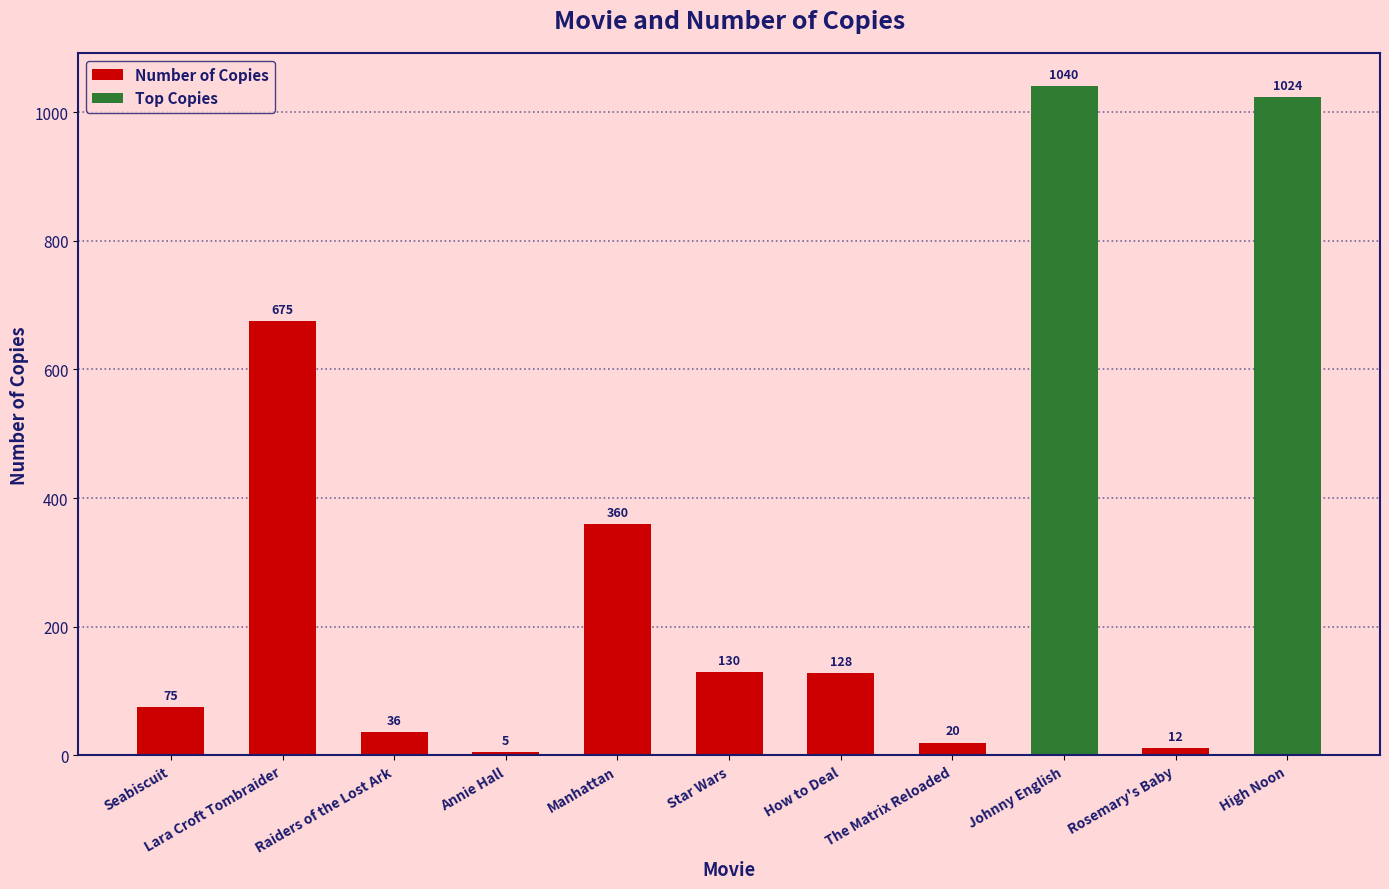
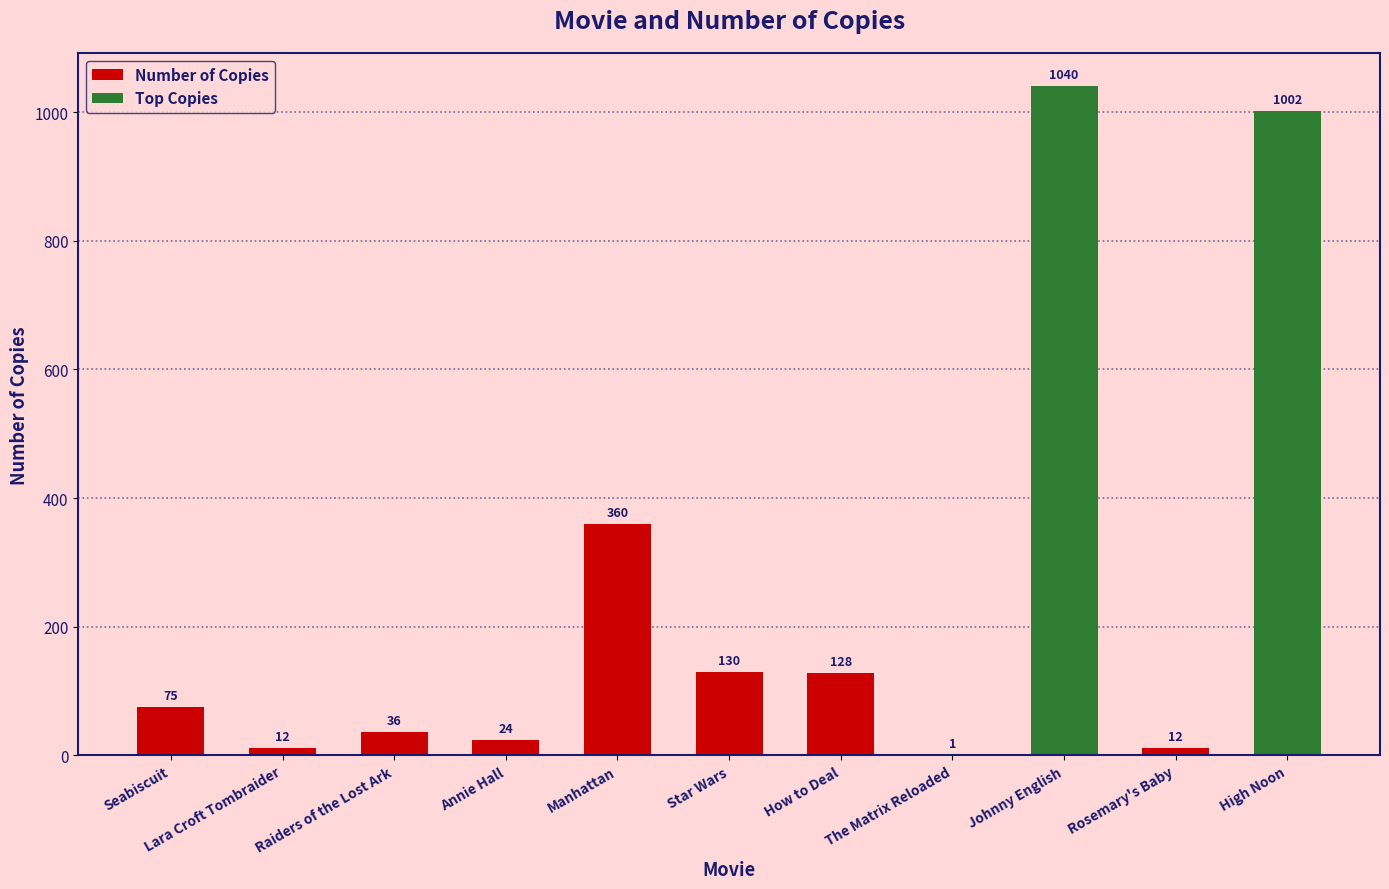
Lara Croft Tombraider: 675 -> 12
Annie Hall: 5 -> 24
The Matrix Reloaded: 20 -> 1
High Noon: 1024 -> 1002
